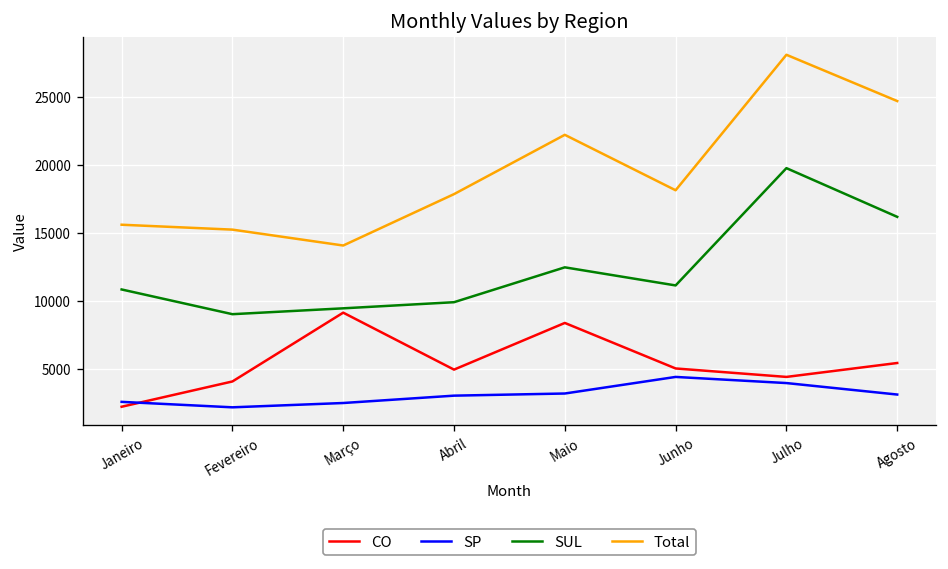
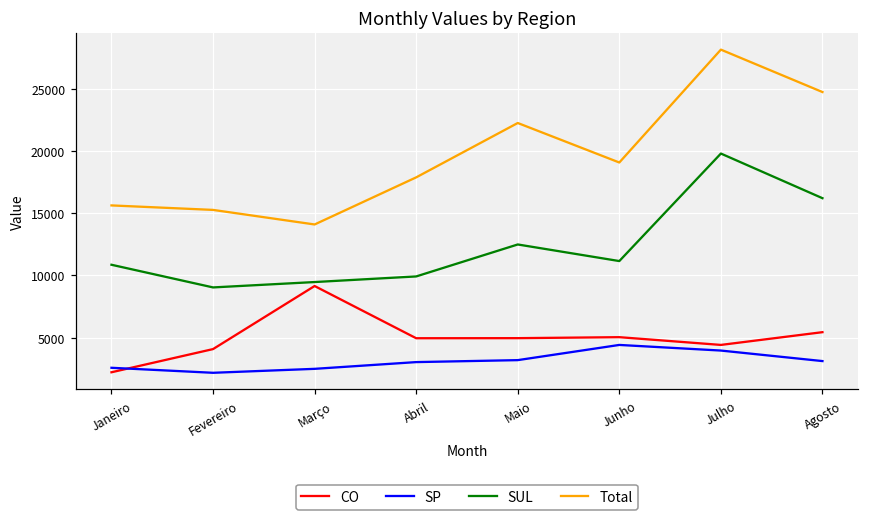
CO, Maio: 8400 -> 4900
Total, Junho: 18200 -> 19100
